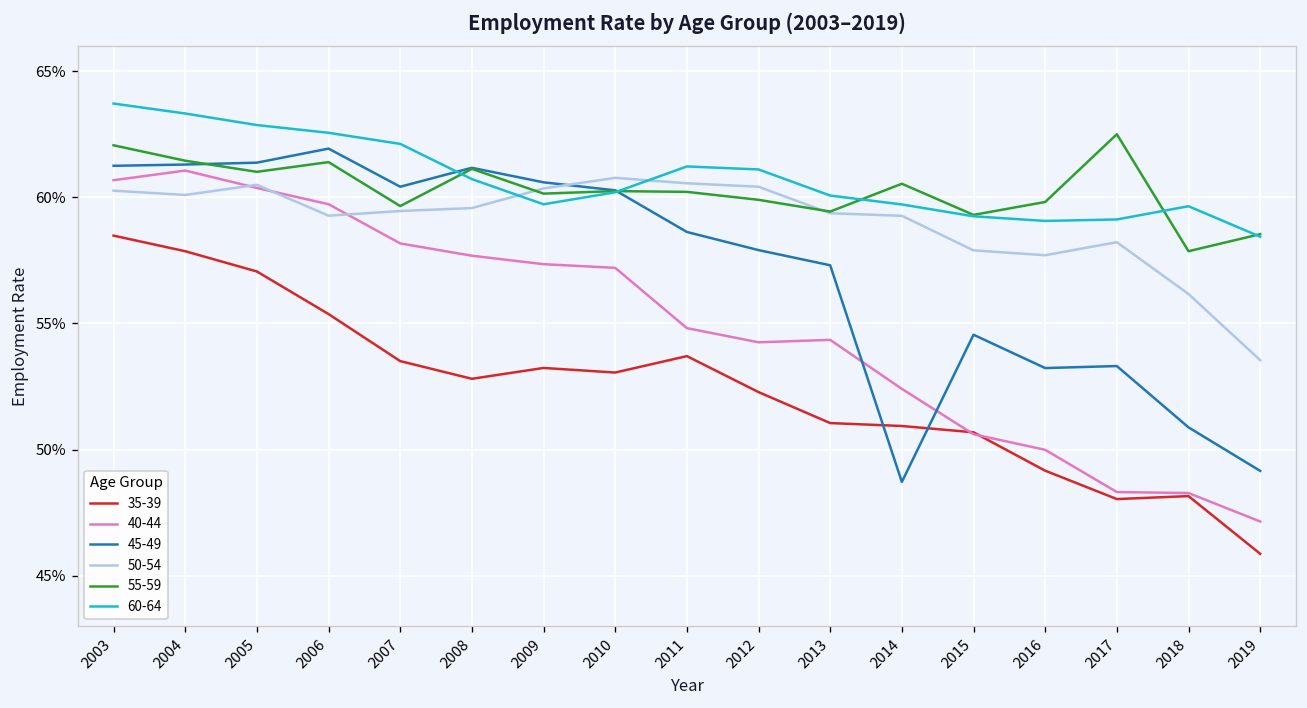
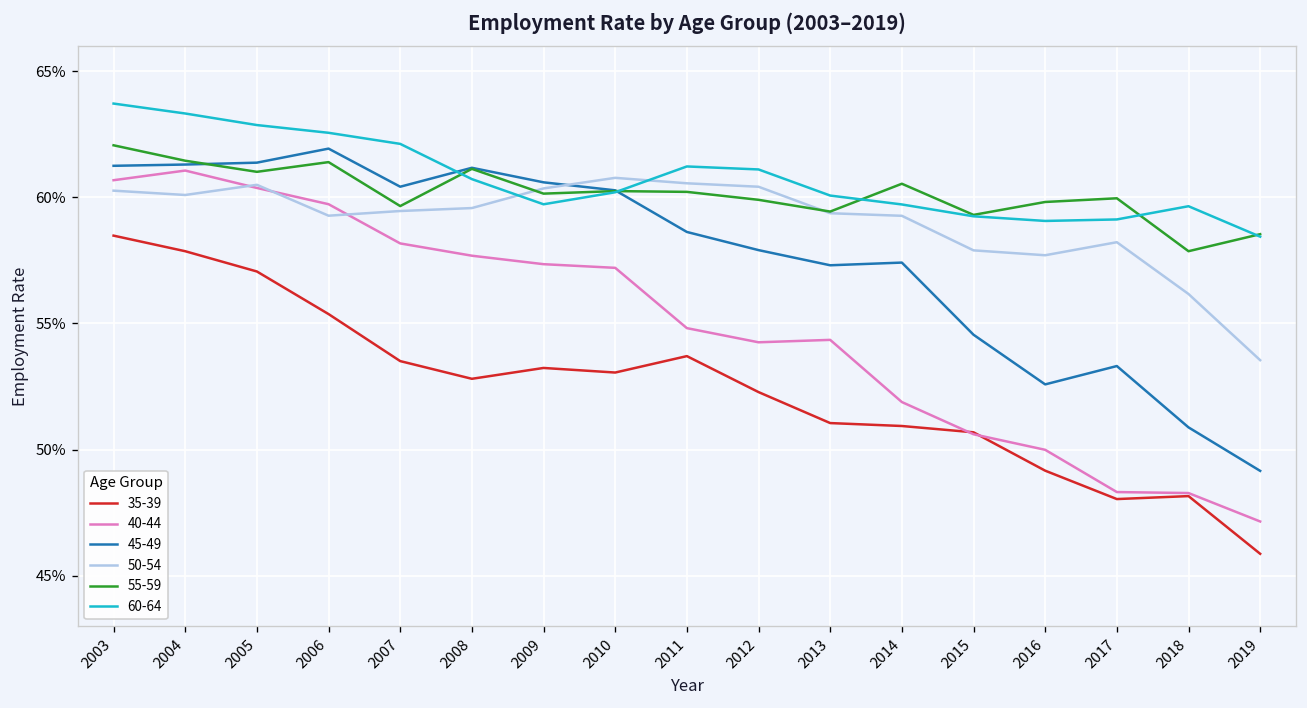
40-44, 2014: 52.4% -> 51.9%
45-49, 2014: 48.7% -> 57.4%
45-49, 2016: 53.2% -> 52.6%
55-59, 2017: 62.5% -> 60.0%
